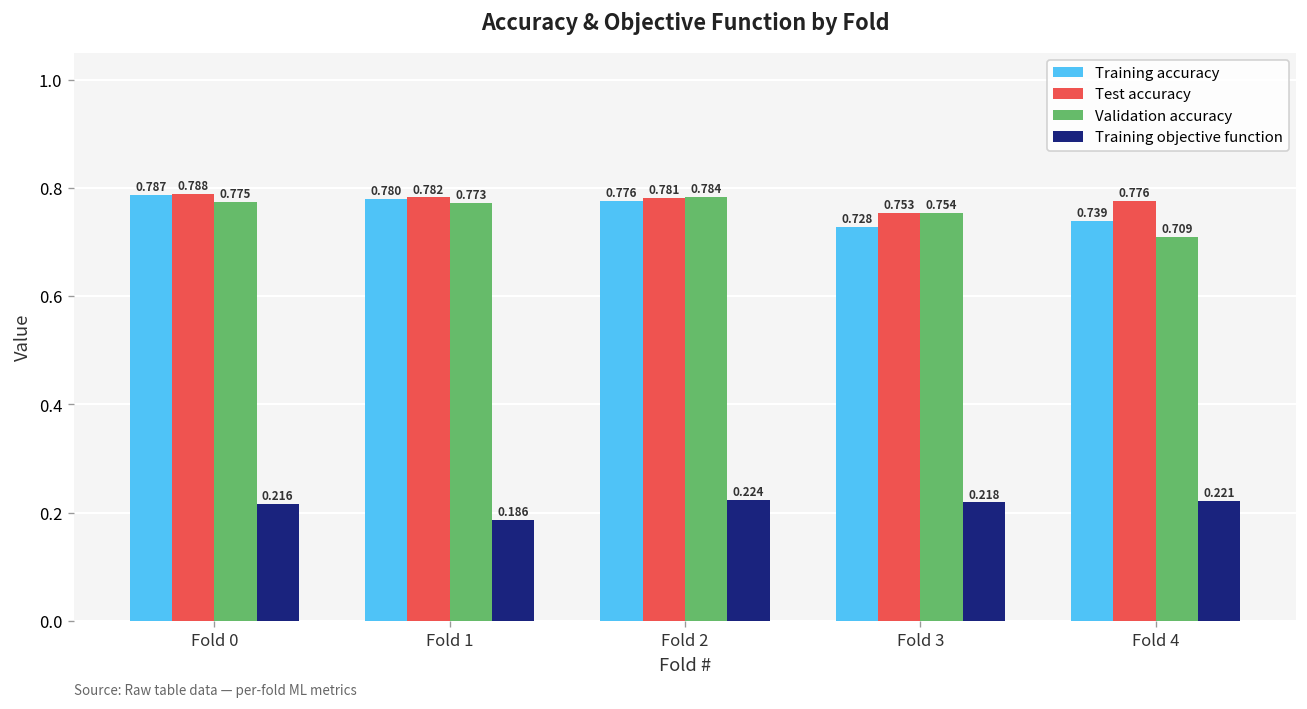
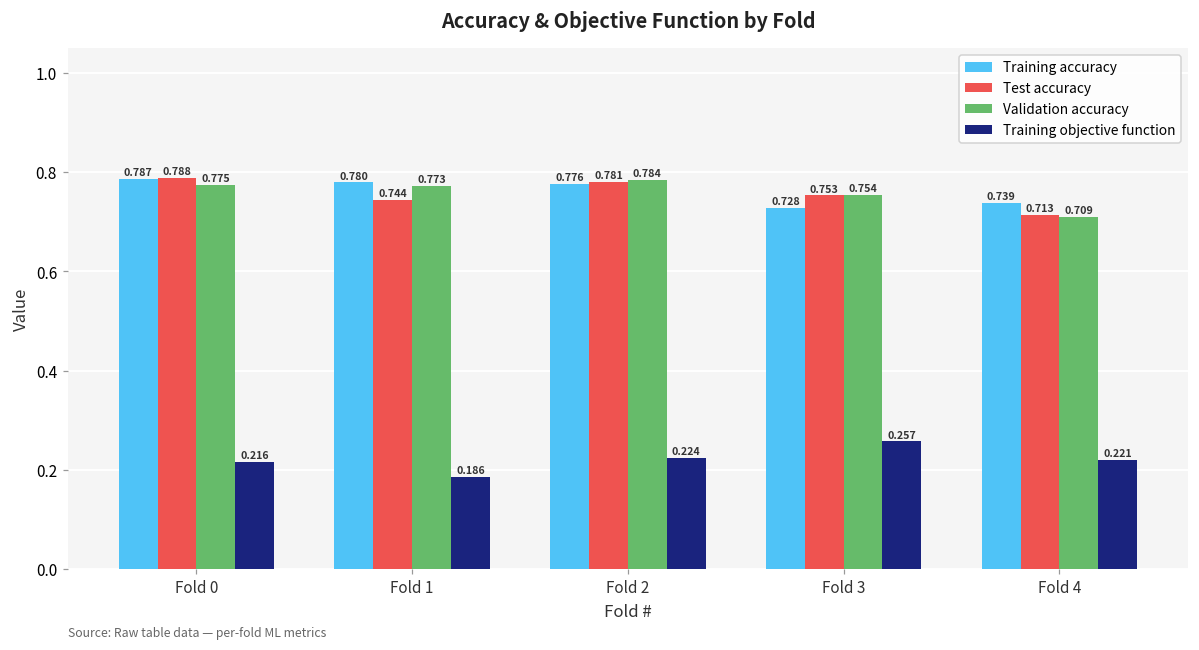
Test accuracy, Fold 1: 0.782 -> 0.744
Training objective function, Fold 3: 0.218 -> 0.257
Test accuracy, Fold 4: 0.776 -> 0.713
